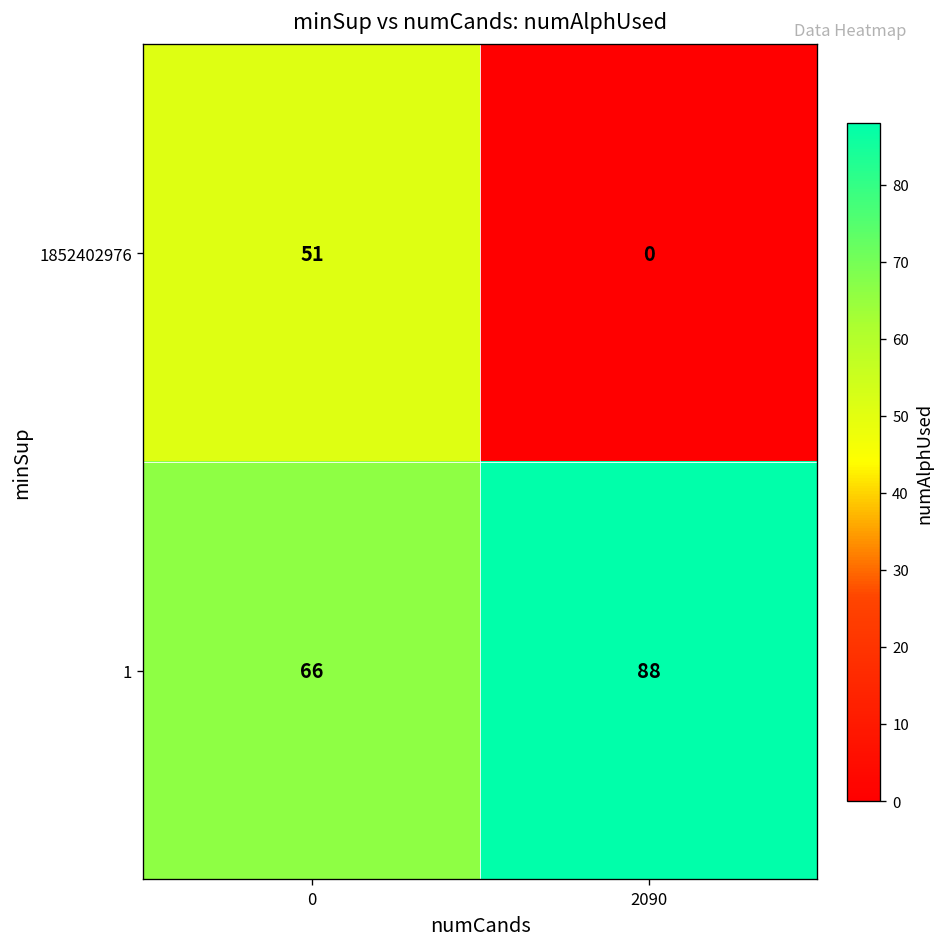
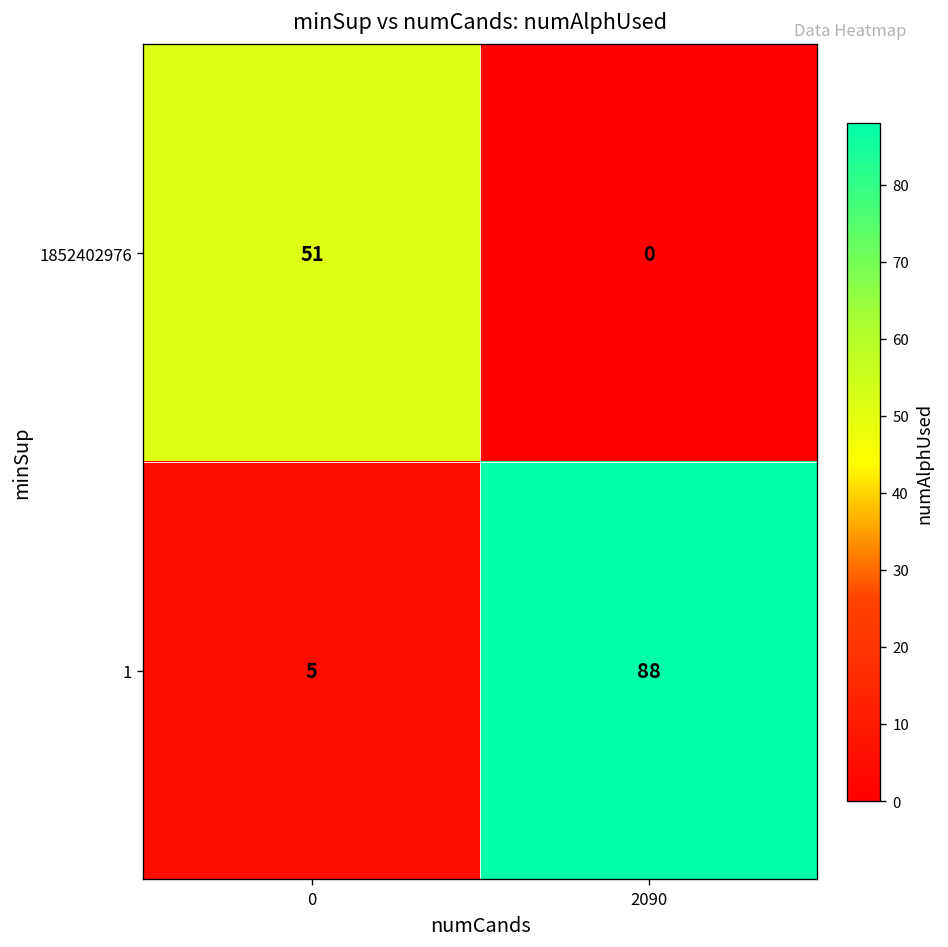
1, 0: 66 -> 5
